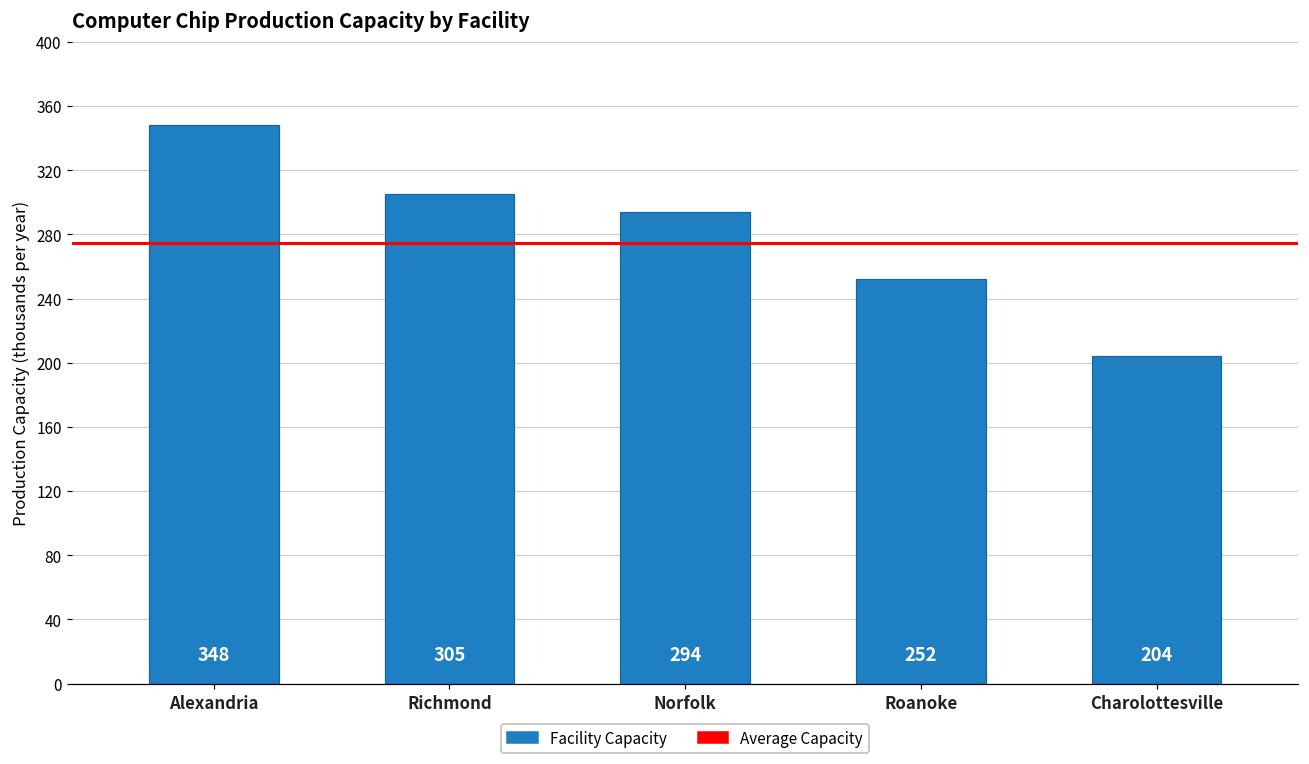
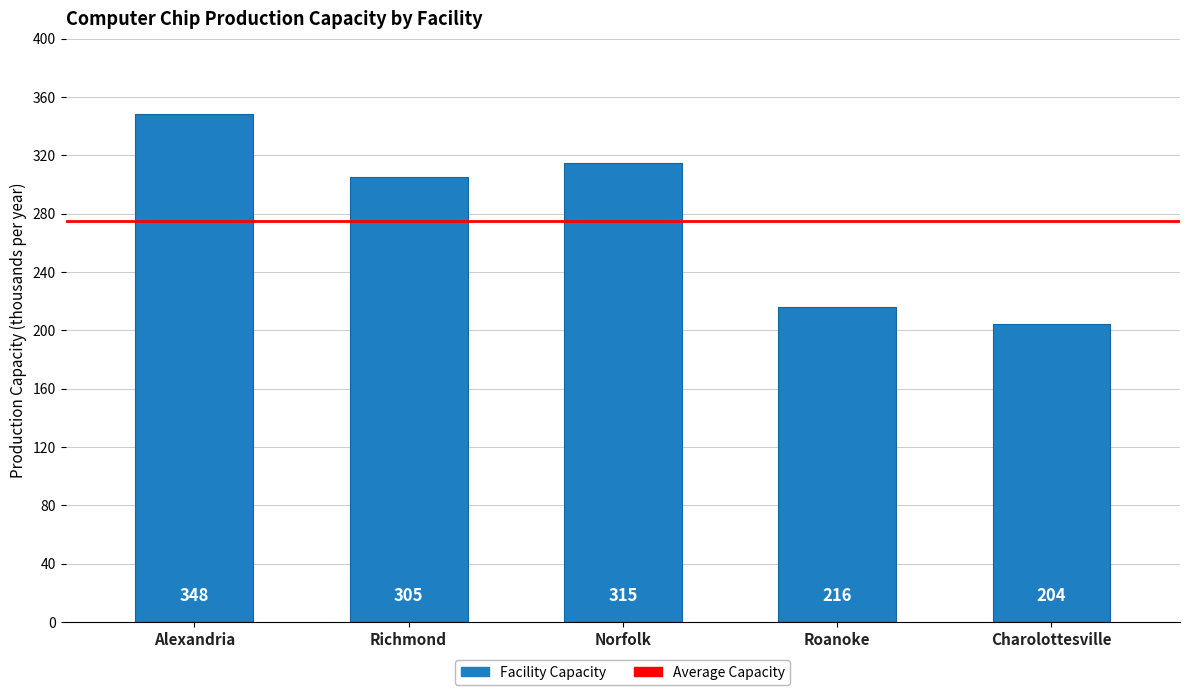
Norfolk: 294 -> 315
Roanoke: 252 -> 216
